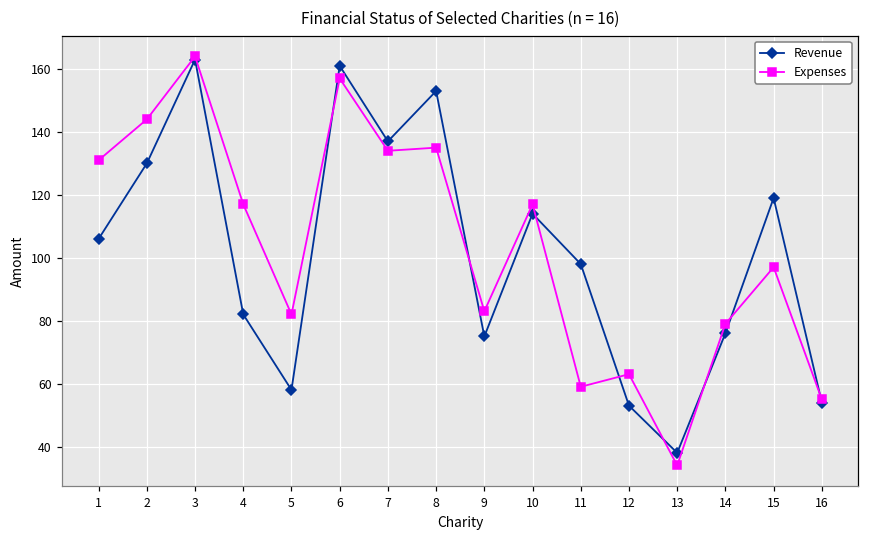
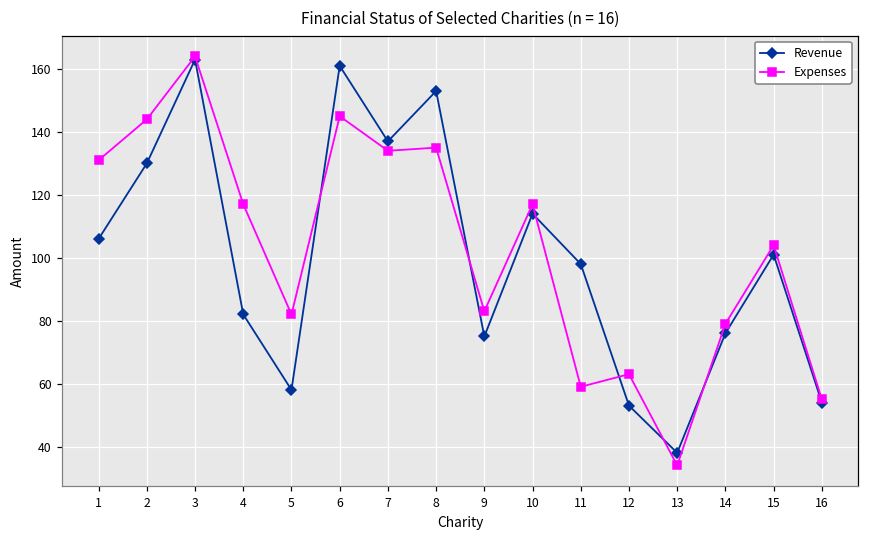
Expenses, 6: 157 -> 145
Revenue, 15: 119 -> 101
Expenses, 15: 97 -> 104
